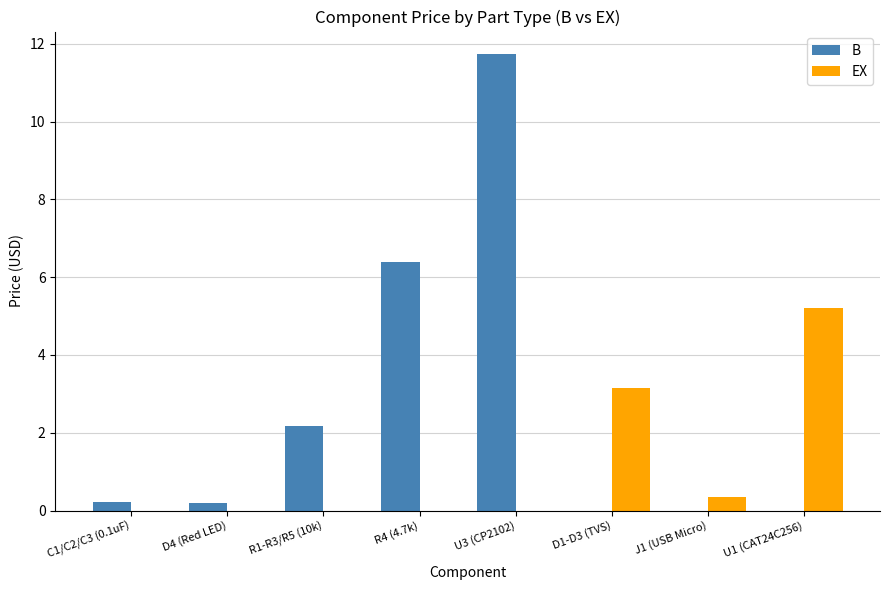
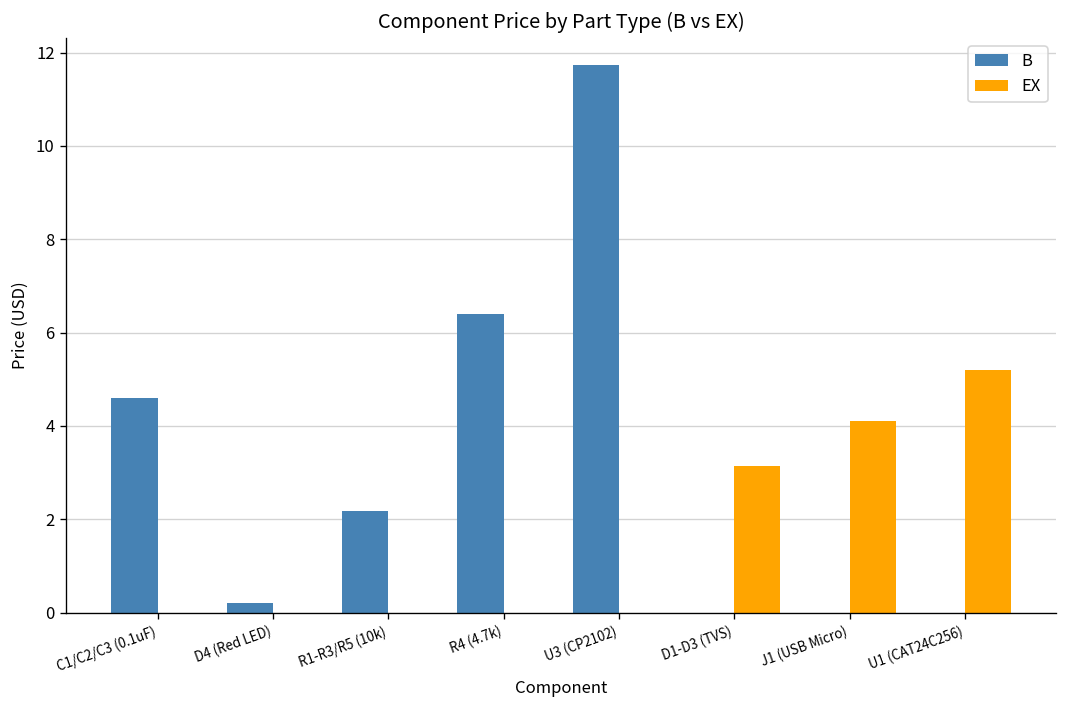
B, C1/C2/C3 (0.1uF): 0.2 -> 4.6
EX, J1 (USB Micro): 0.4 -> 4.1
